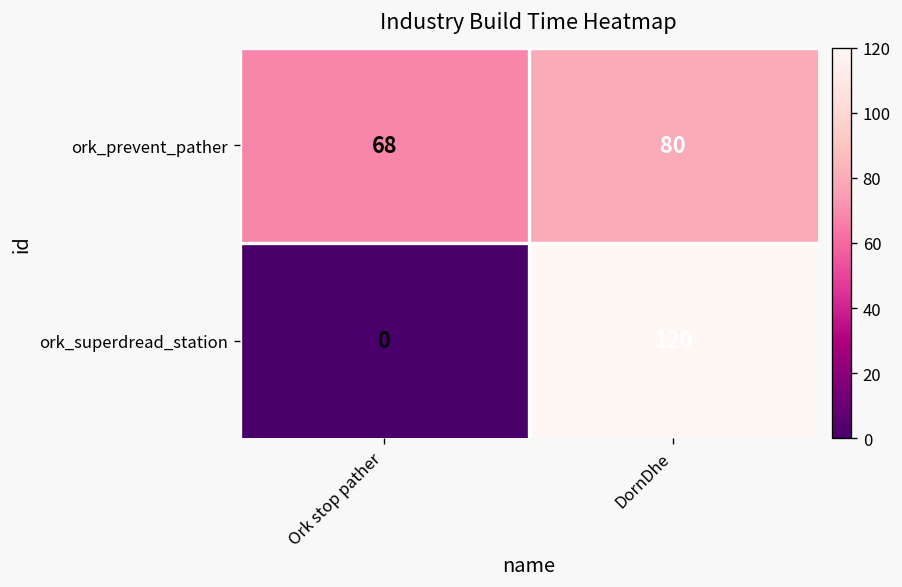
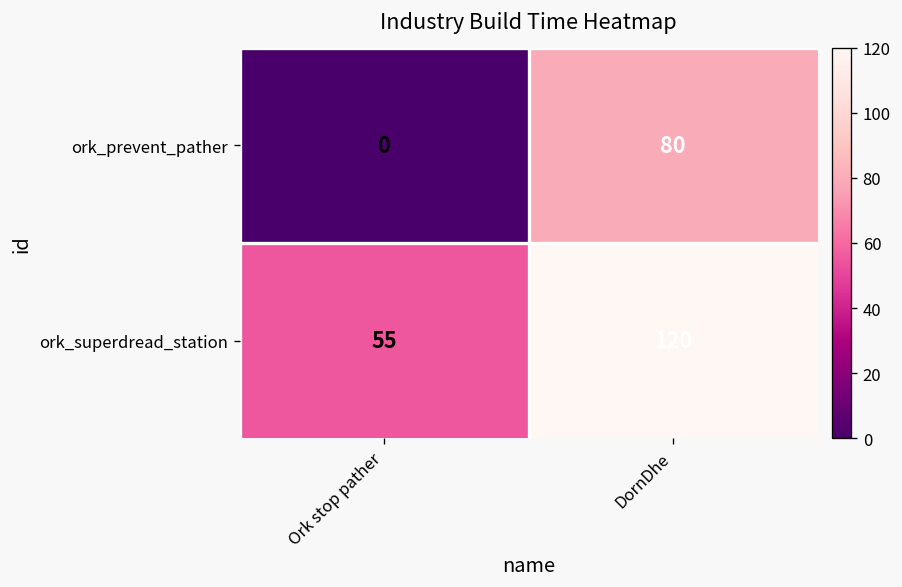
ork_prevent_pather, Ork stop pather: 68 -> 0
ork_superdread_station, Ork stop pather: 0 -> 55
